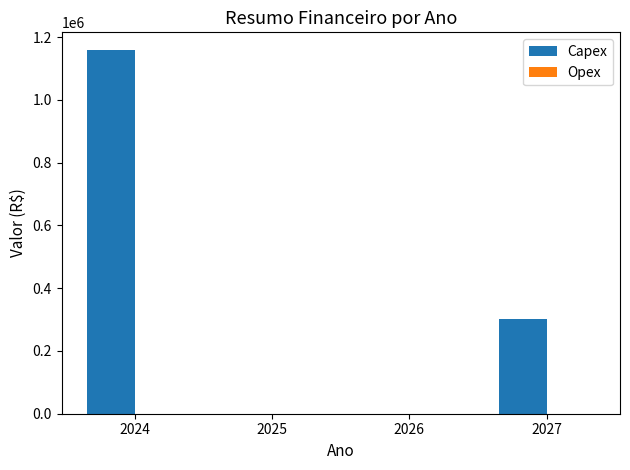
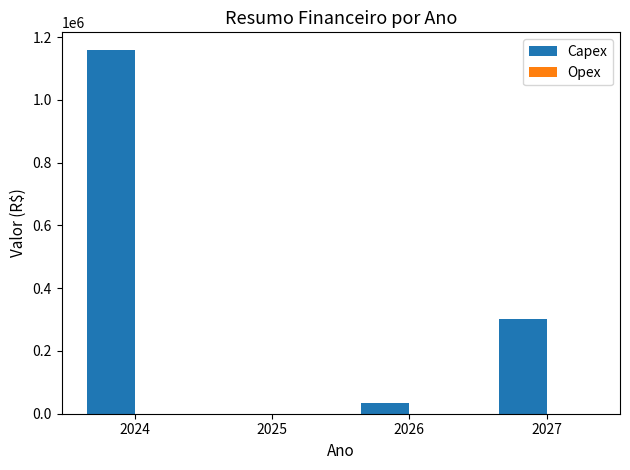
Capex, 2026: 0 -> 30000
